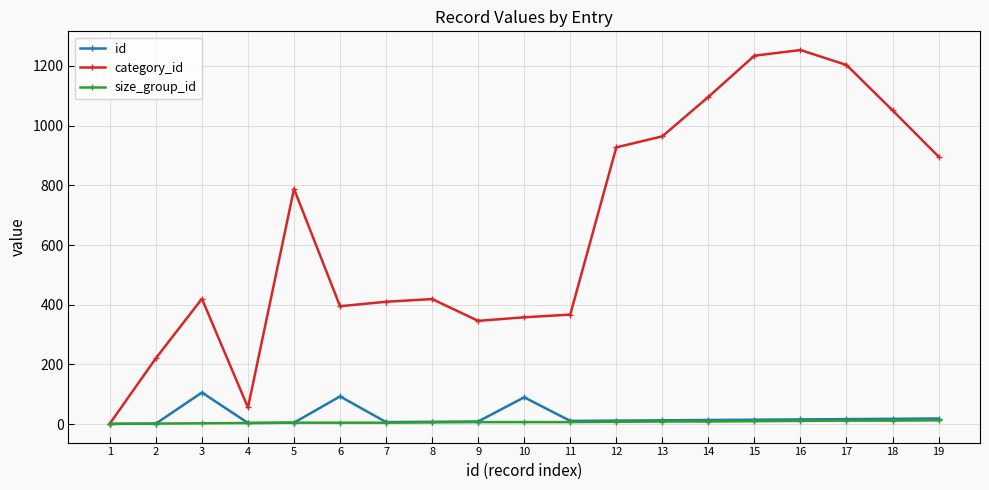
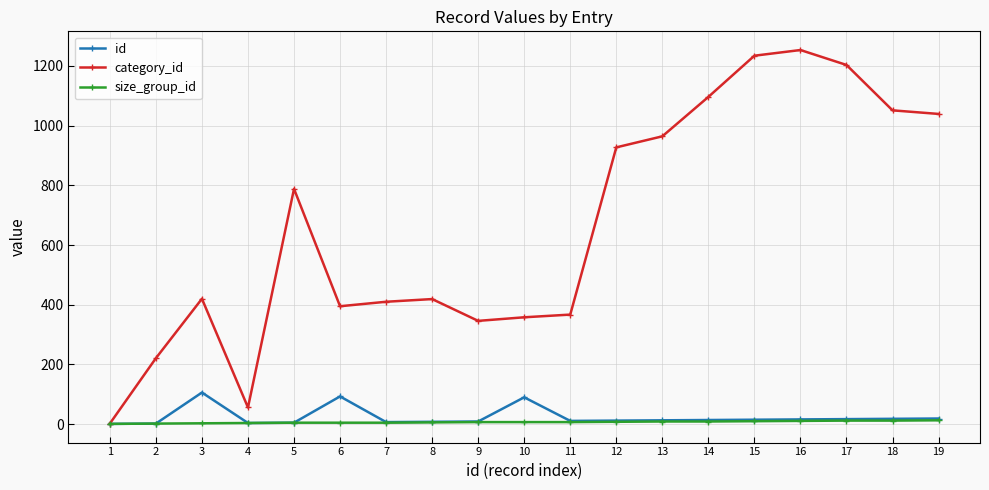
category_id, 19: 900 -> 1040
